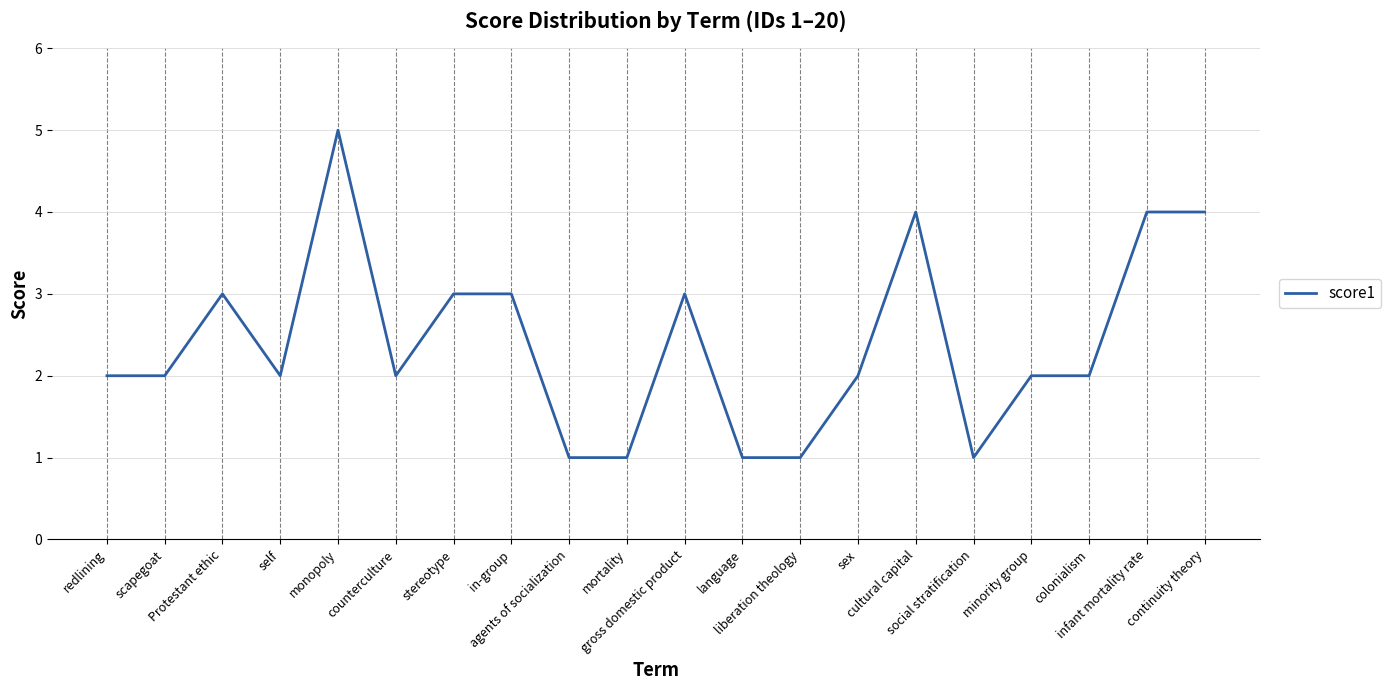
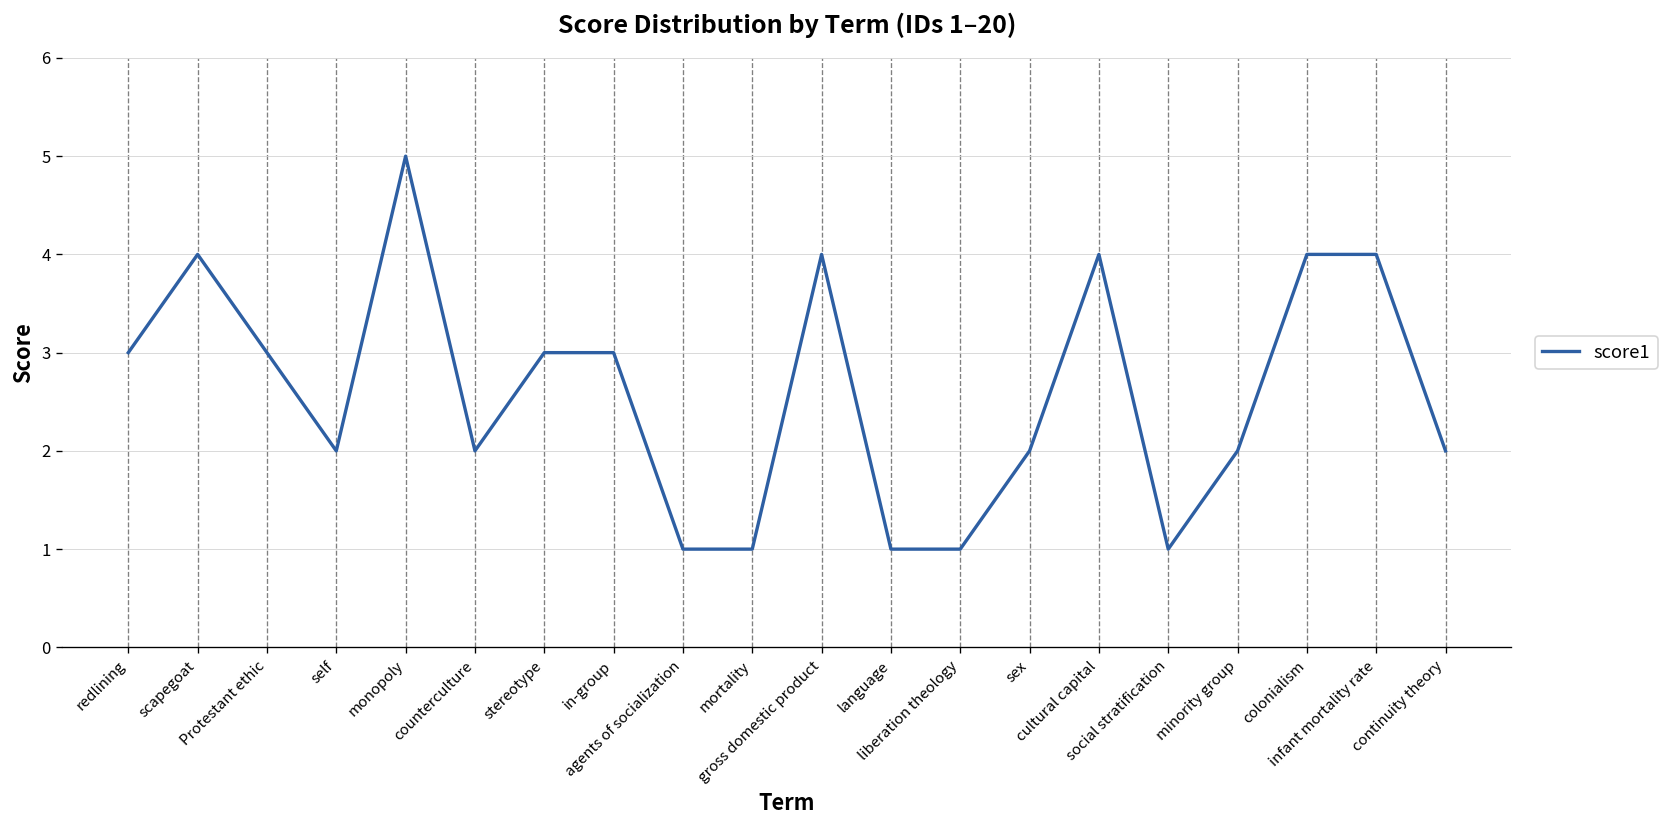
redlining: 2 -> 3
scapegoat: 2 -> 4
gross domestic product: 3 -> 4
colonialism: 2 -> 4
continuity theory: 4 -> 2
